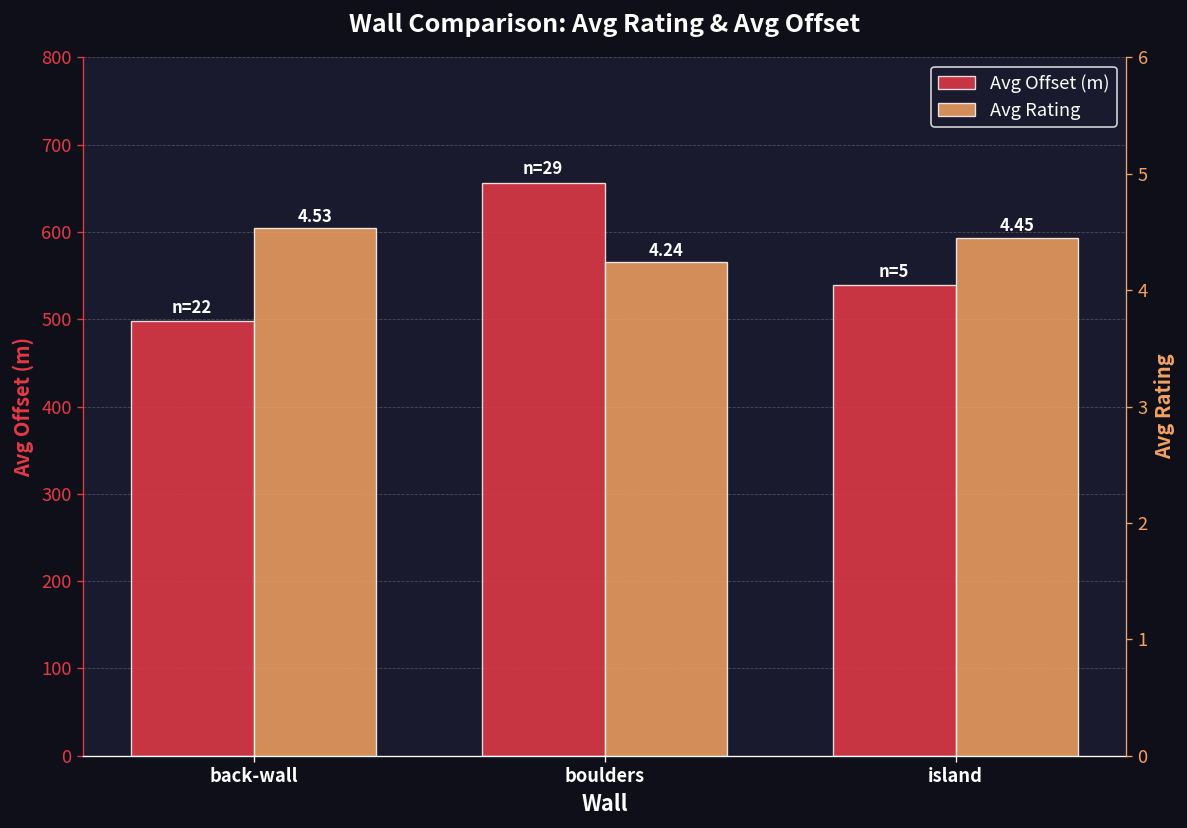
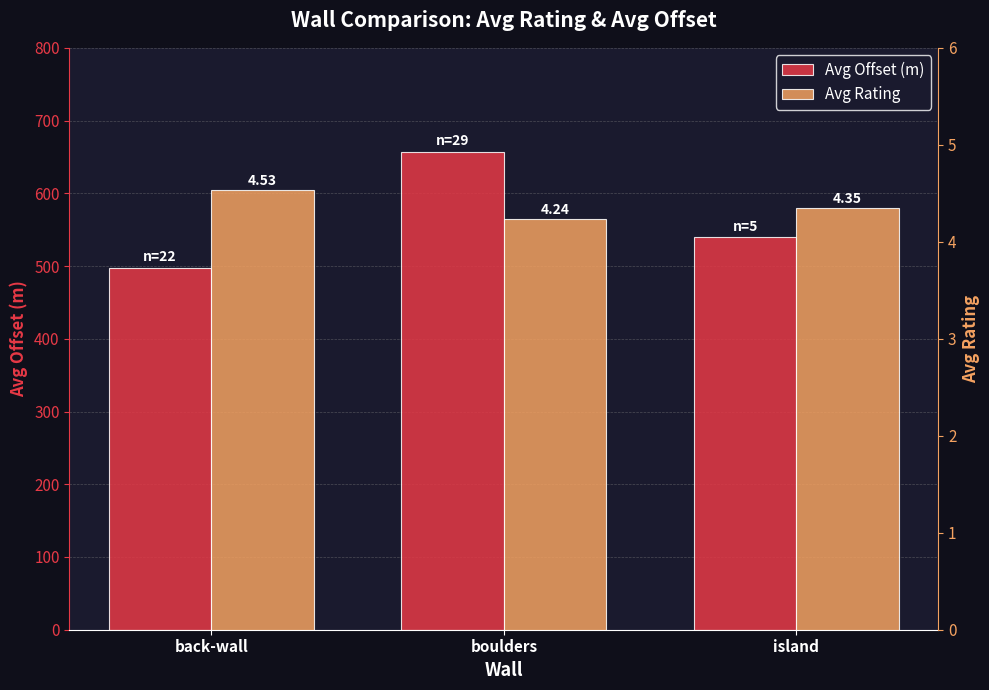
Avg Rating, island: 4.45 -> 4.35
